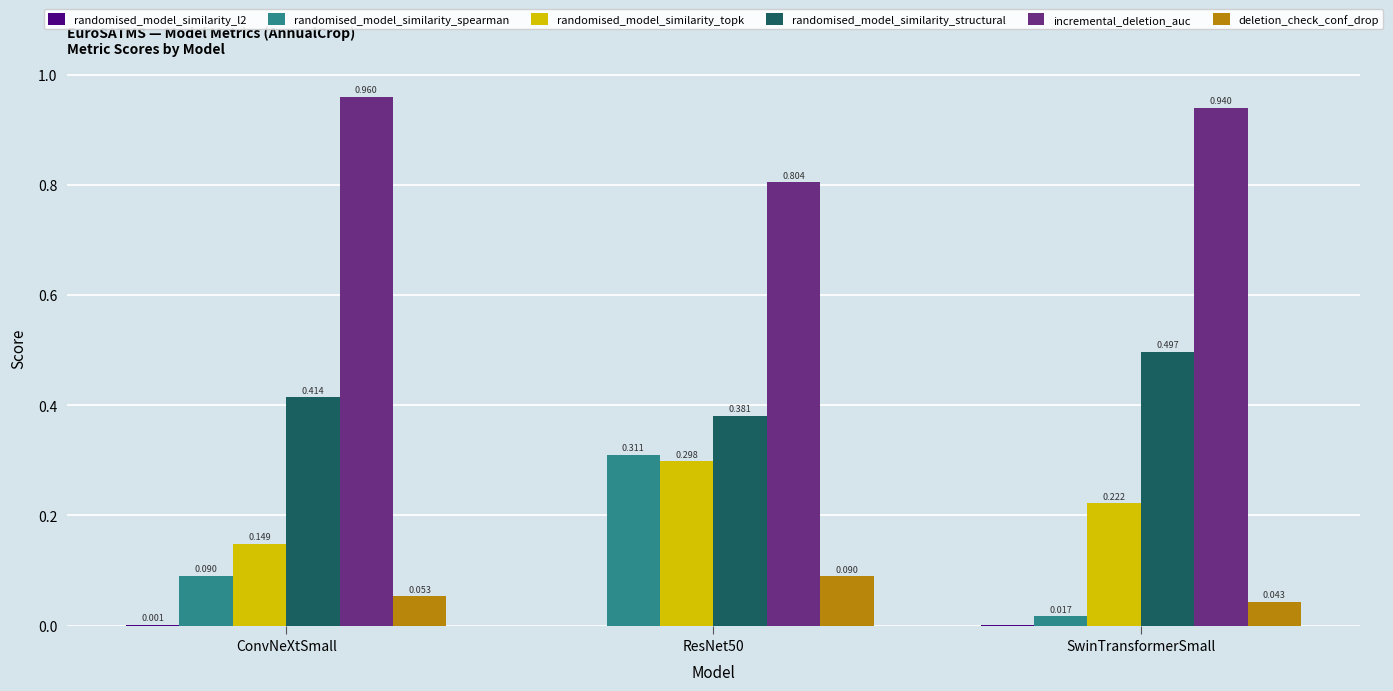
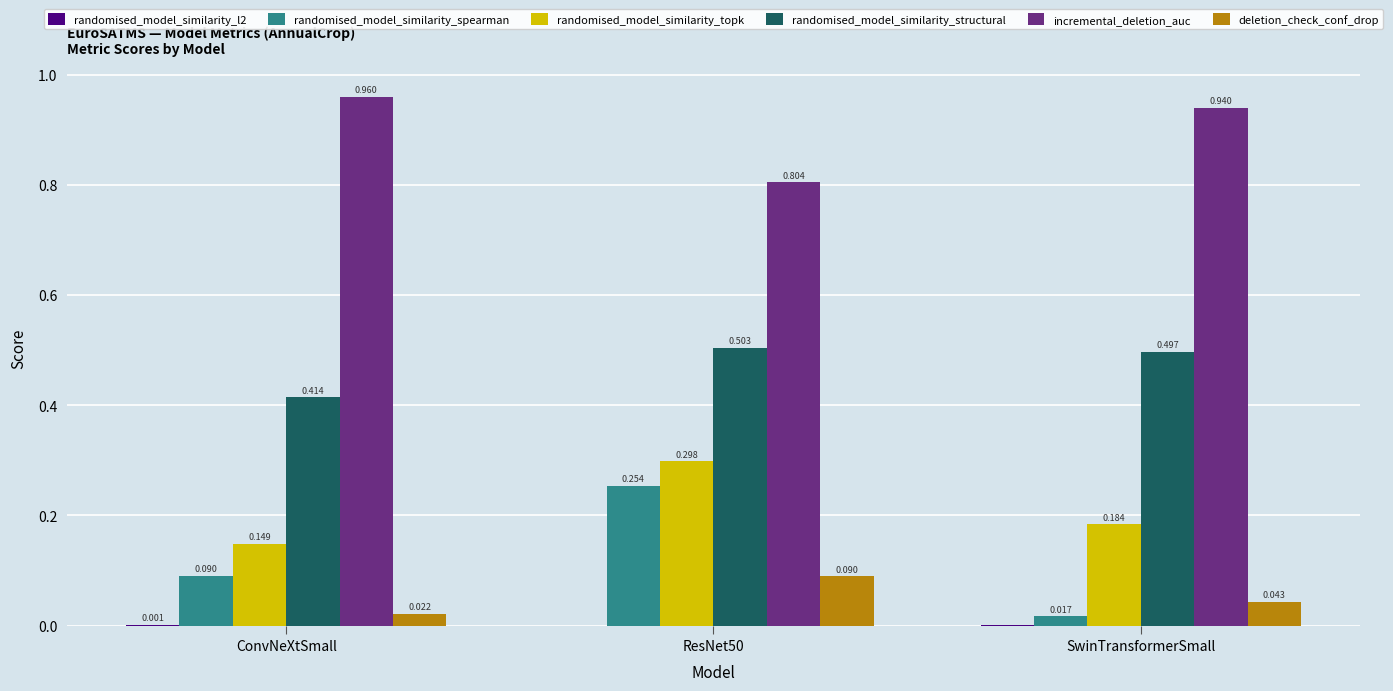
deletion_check_conf_drop, ConvNeXtSmall: 0.053 -> 0.022
randomised_model_similarity_spearman, ResNet50: 0.311 -> 0.254
randomised_model_similarity_structural, ResNet50: 0.381 -> 0.503
randomised_model_similarity_topk, SwinTransformerSmall: 0.222 -> 0.184
